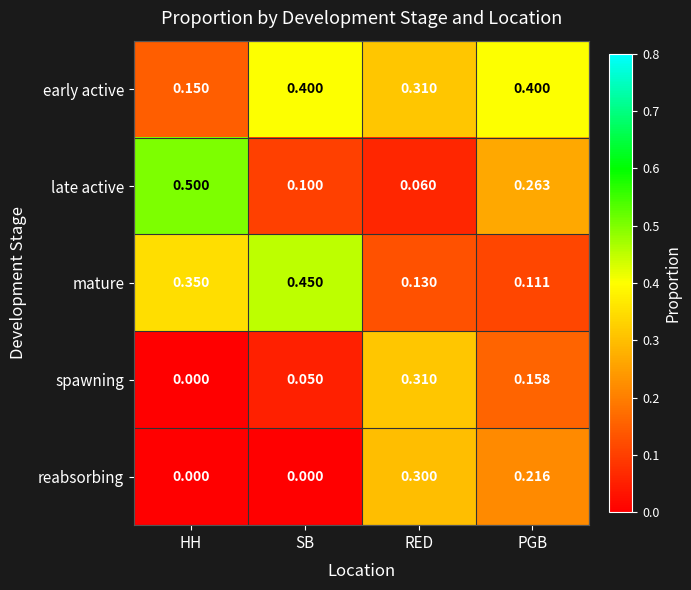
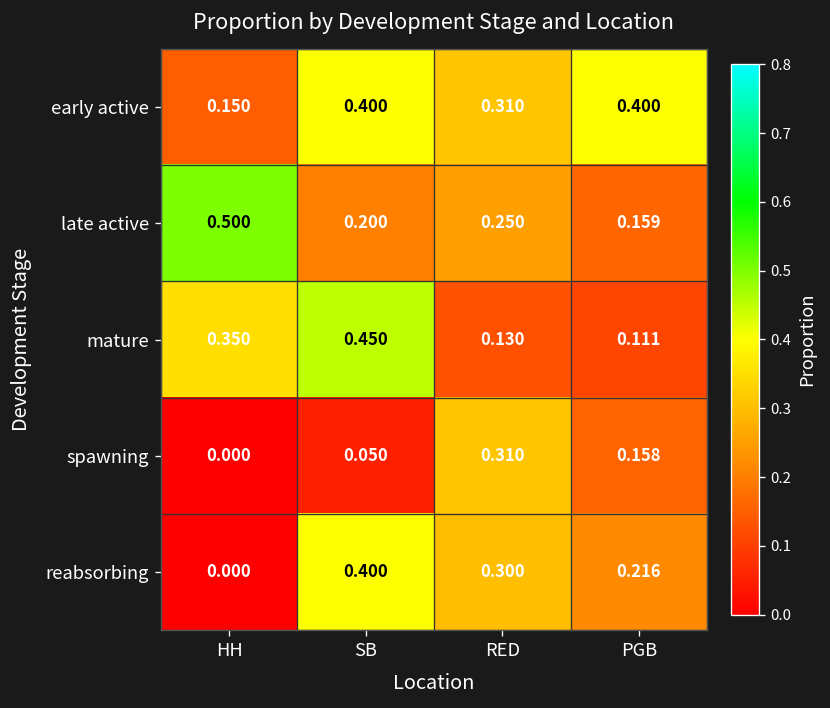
late active, SB: 0.100 -> 0.200
late active, RED: 0.060 -> 0.250
late active, PGB: 0.263 -> 0.159
reabsorbing, SB: 0.000 -> 0.400
